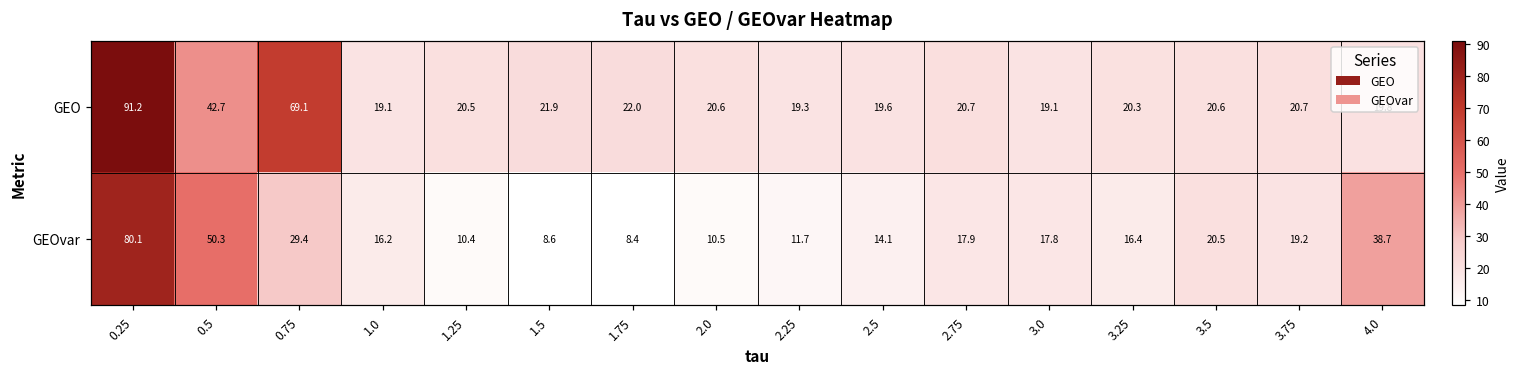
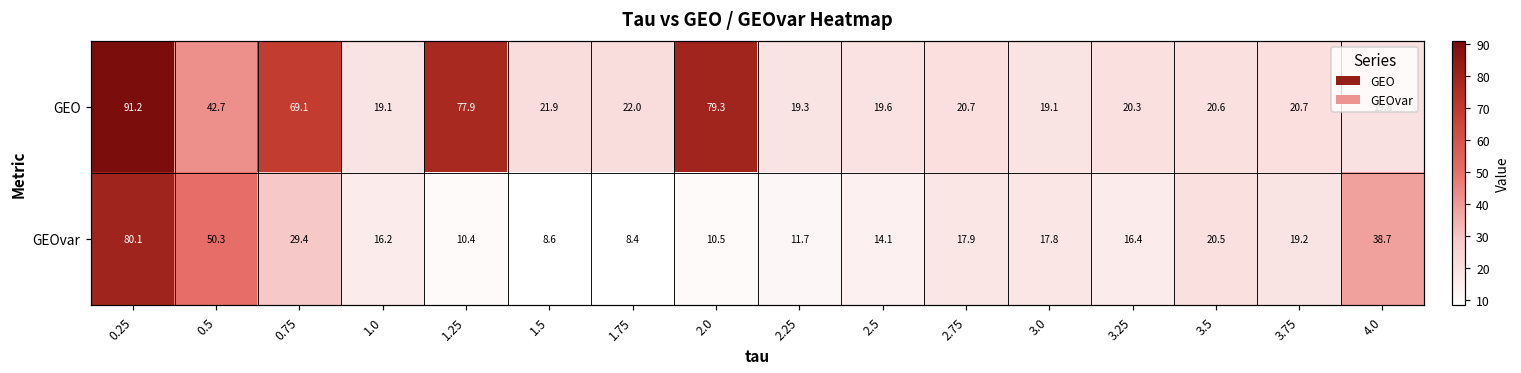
GEO, 1.25: 20.5 -> 77.9
GEO, 2.0: 20.6 -> 79.3
